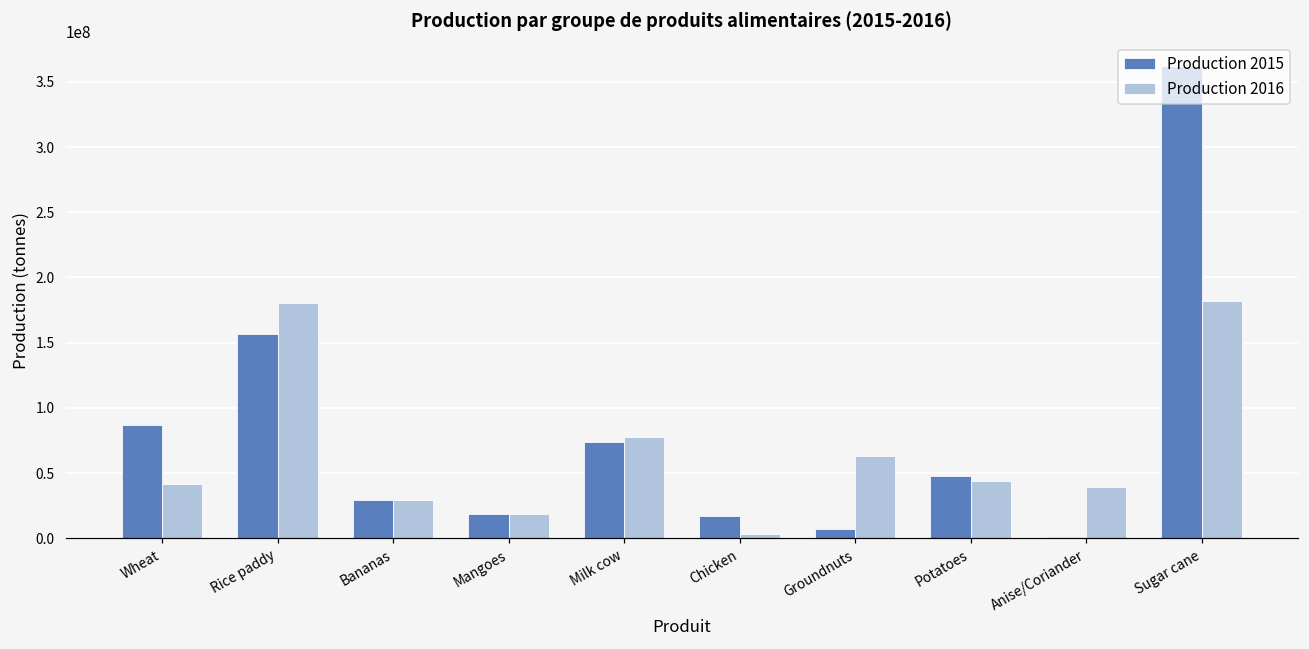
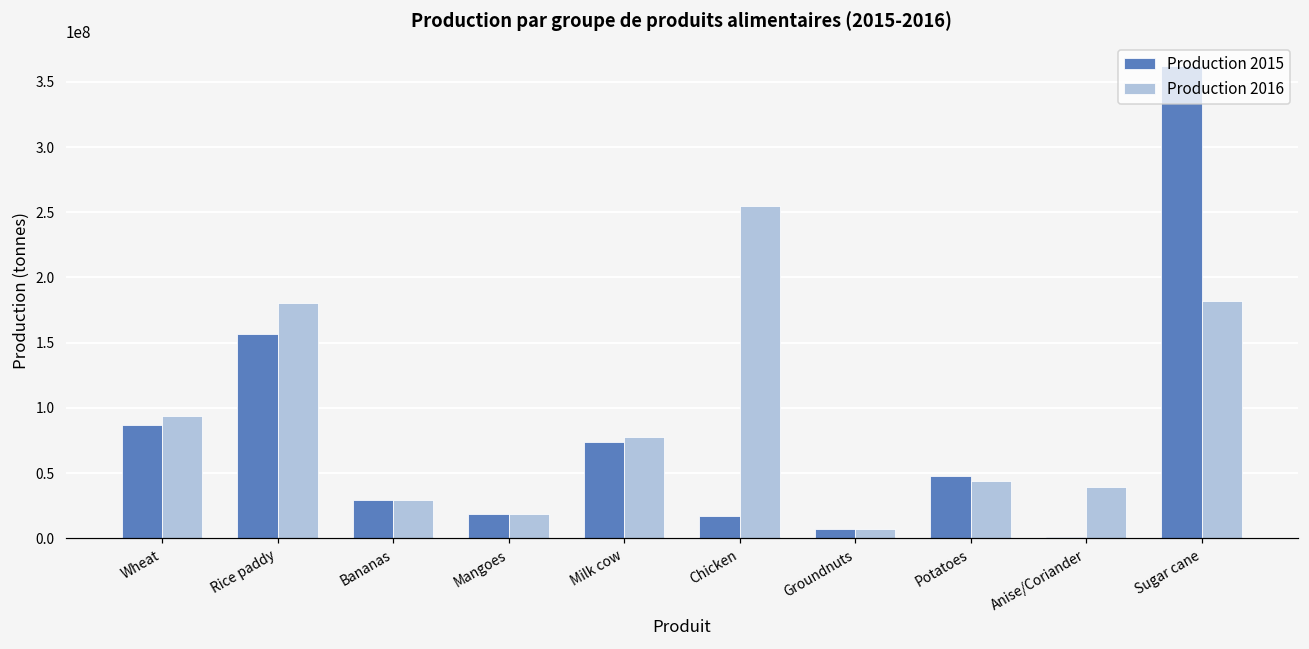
Production 2016, Wheat: 42000000 -> 94000000
Production 2016, Chicken: 3000000 -> 255000000
Production 2016, Groundnuts: 63000000 -> 7000000
